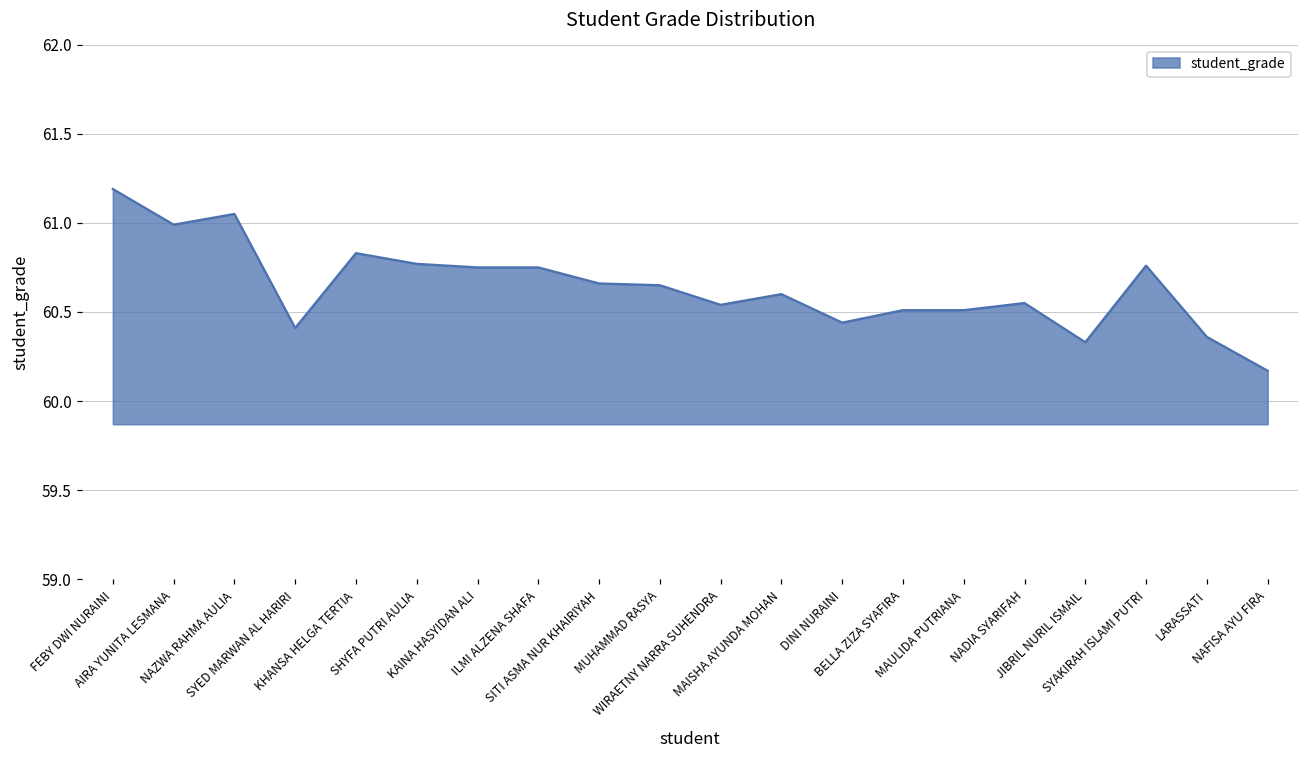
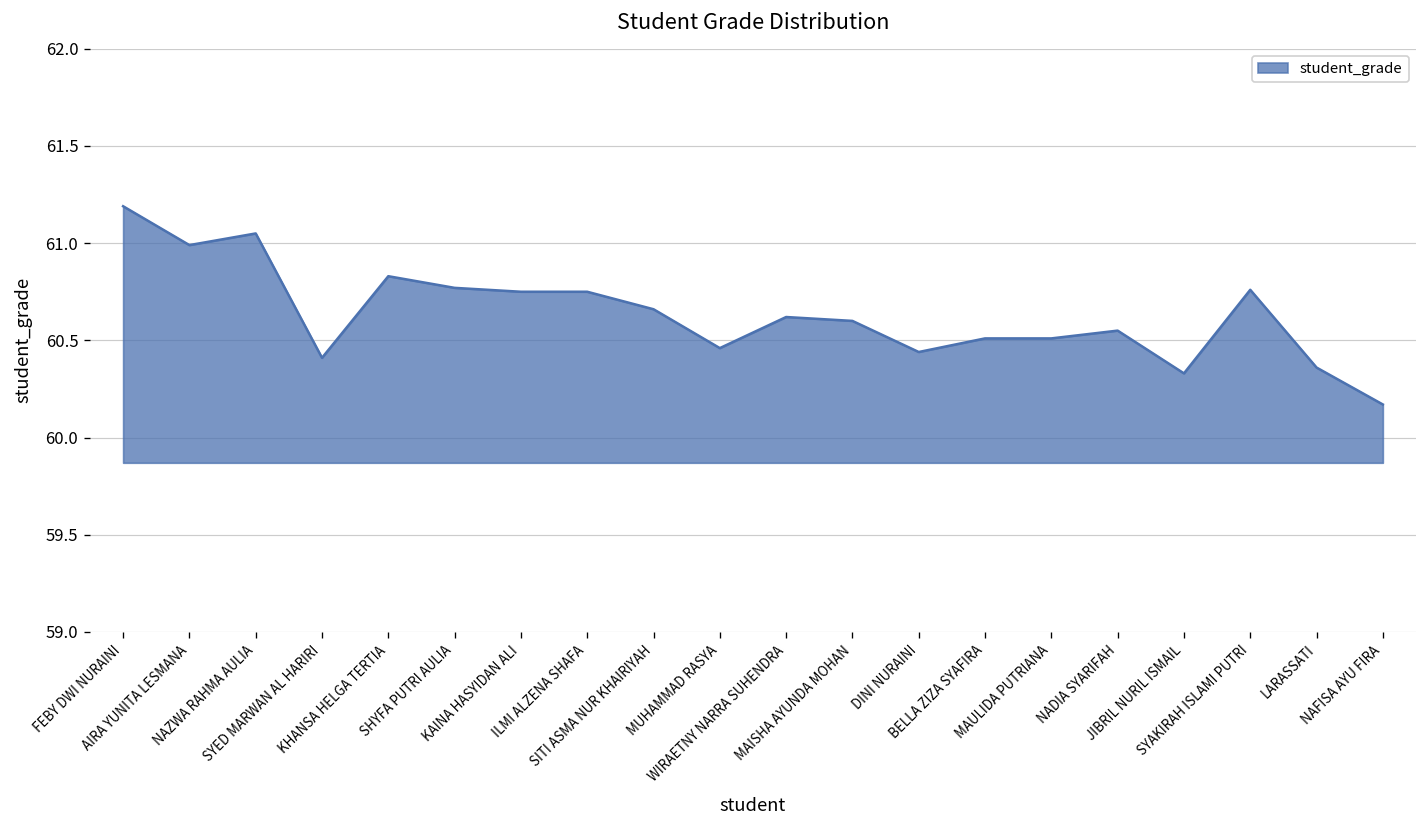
MUHAMMAD RASYA: 60.65 -> 60.46
WIRAETNY NARRA SUHENDRA: 60.54 -> 60.62
